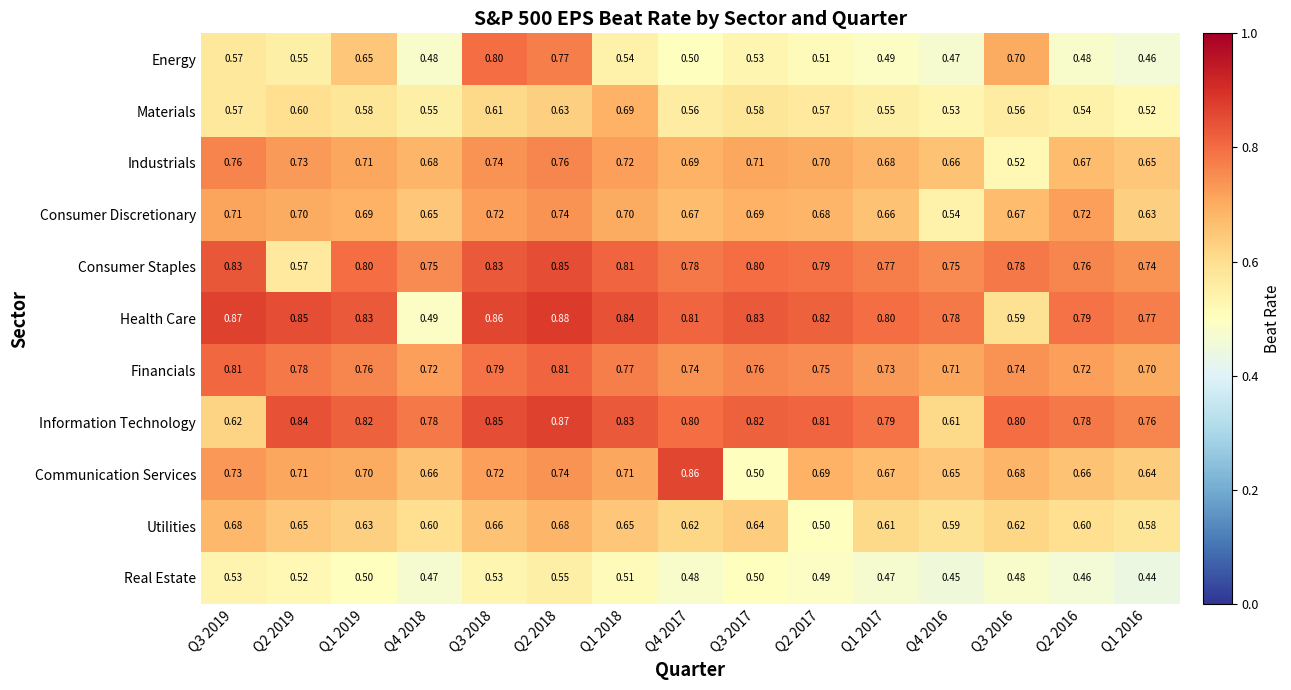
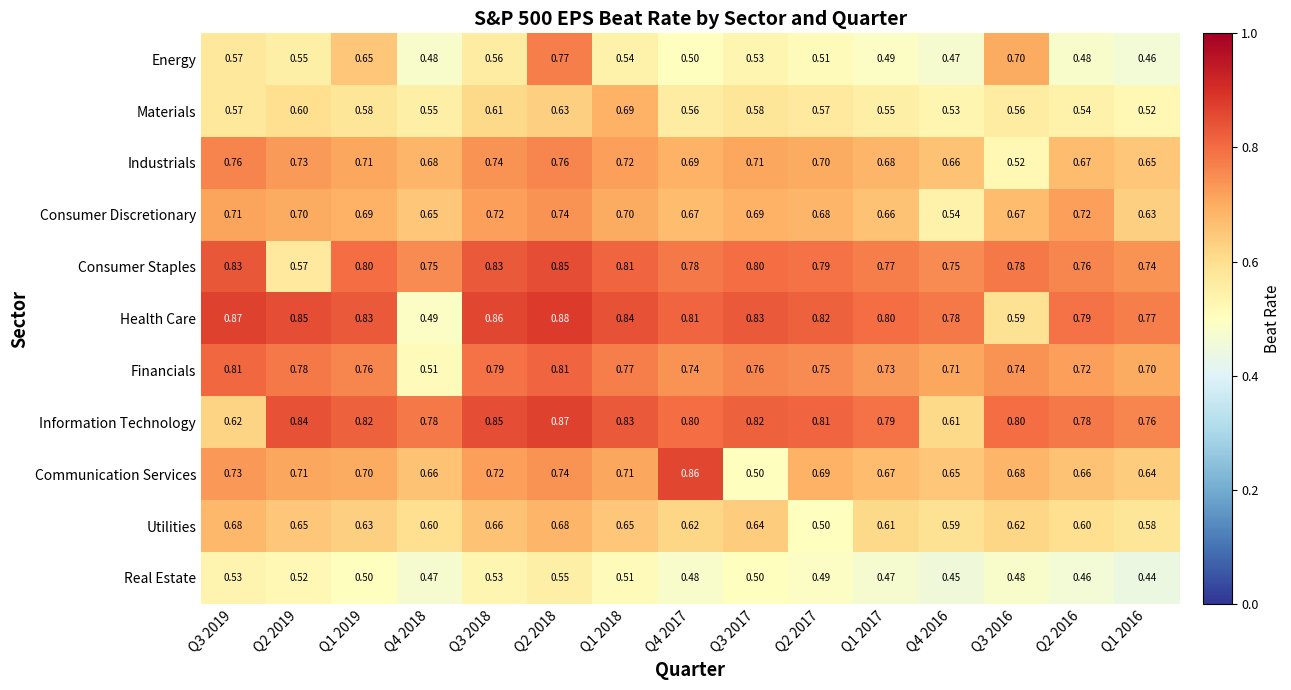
Energy, Q3 2018: 0.80 -> 0.56
Financials, Q4 2018: 0.72 -> 0.51
